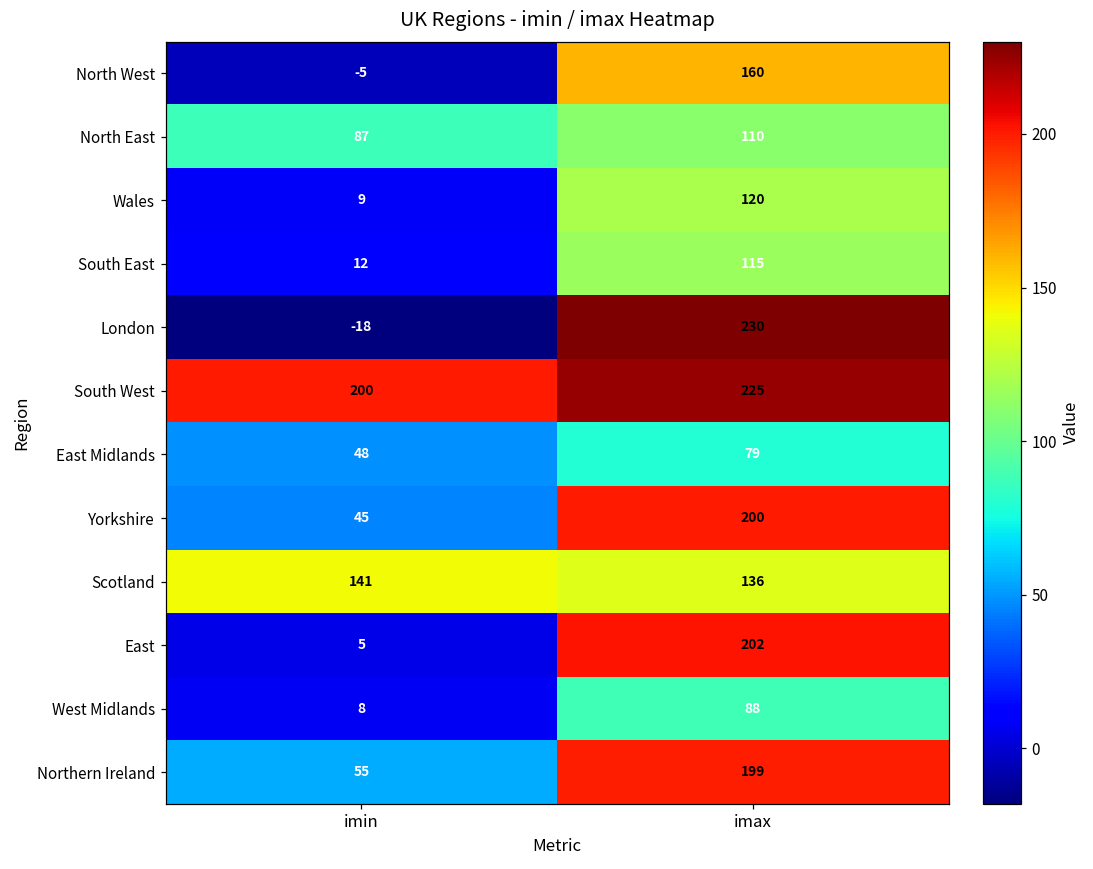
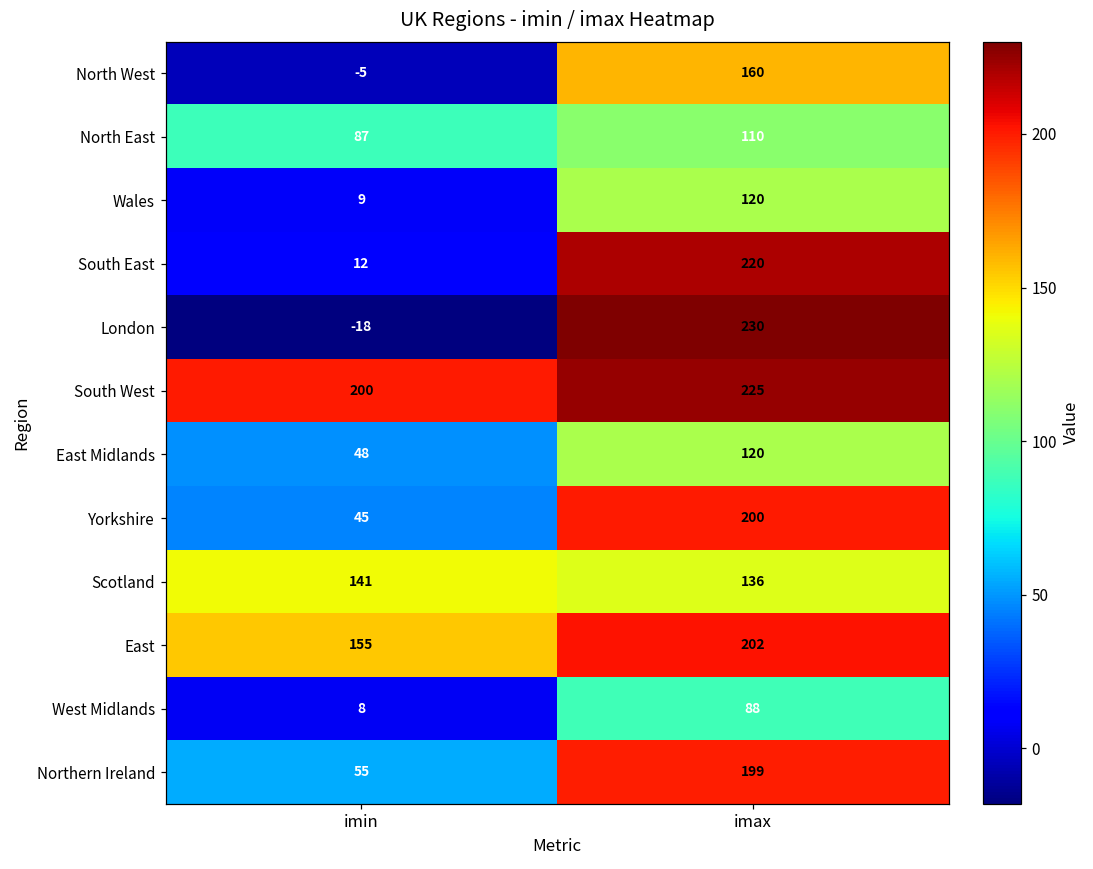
South East, imax: 115 -> 220
East Midlands, imax: 79 -> 120
East, imin: 5 -> 155
